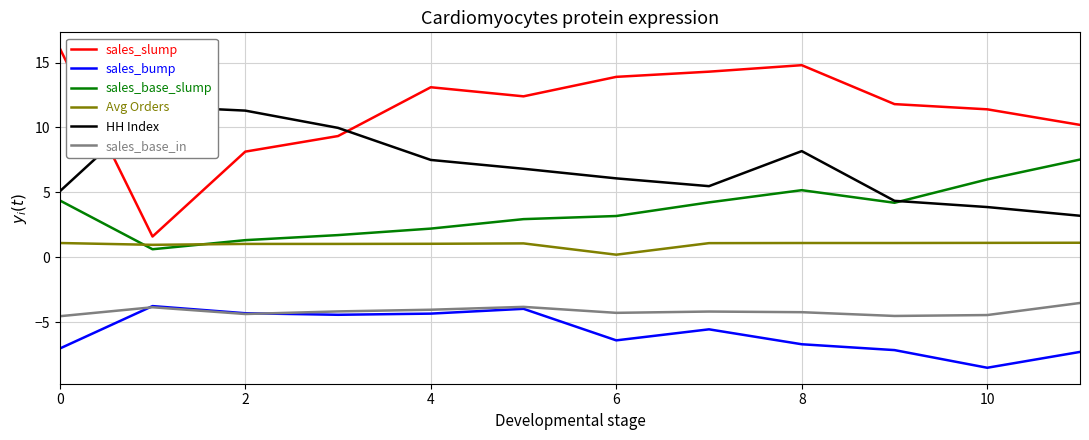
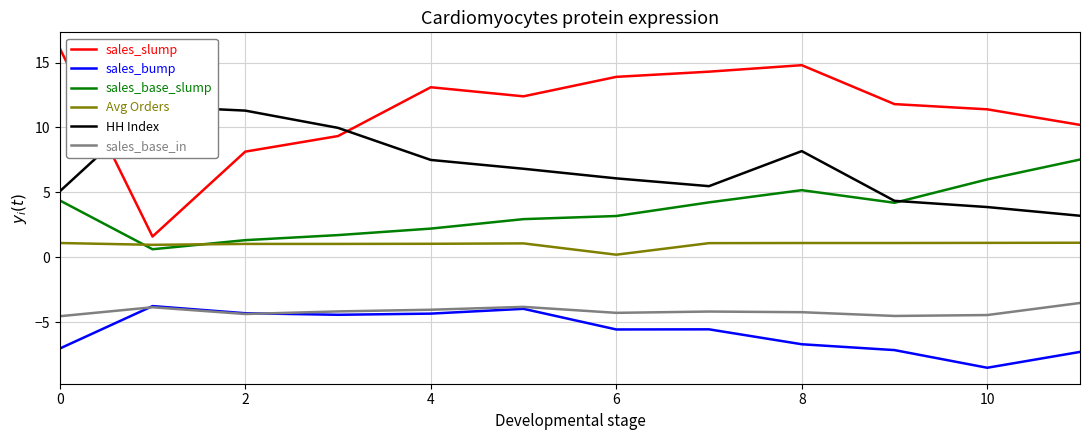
sales_bump, 6: -6.4 -> -5.6
